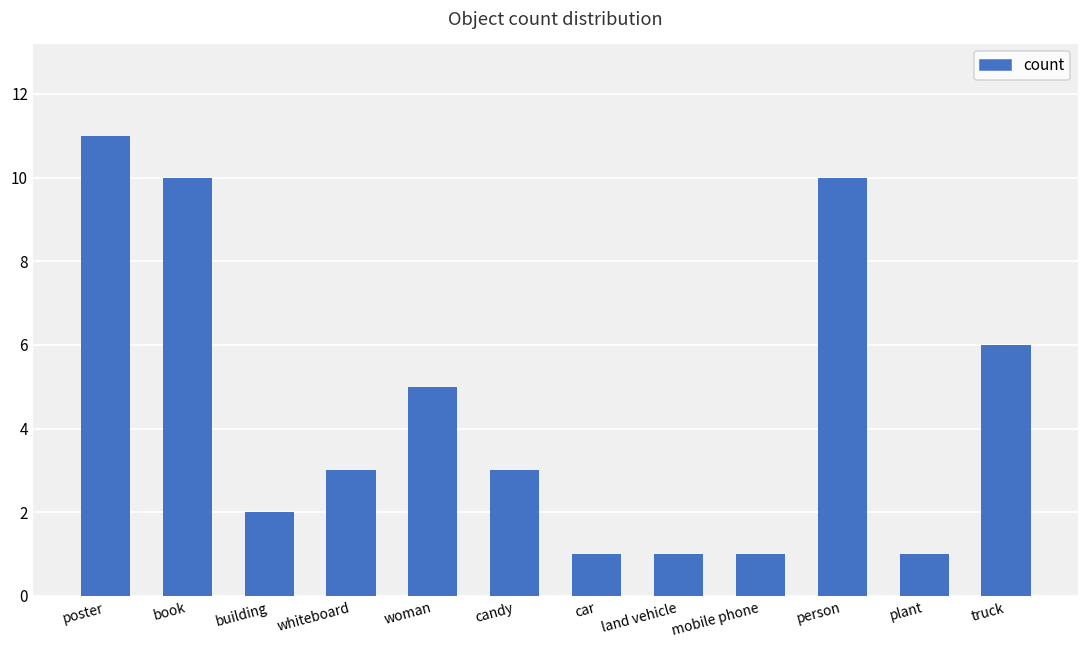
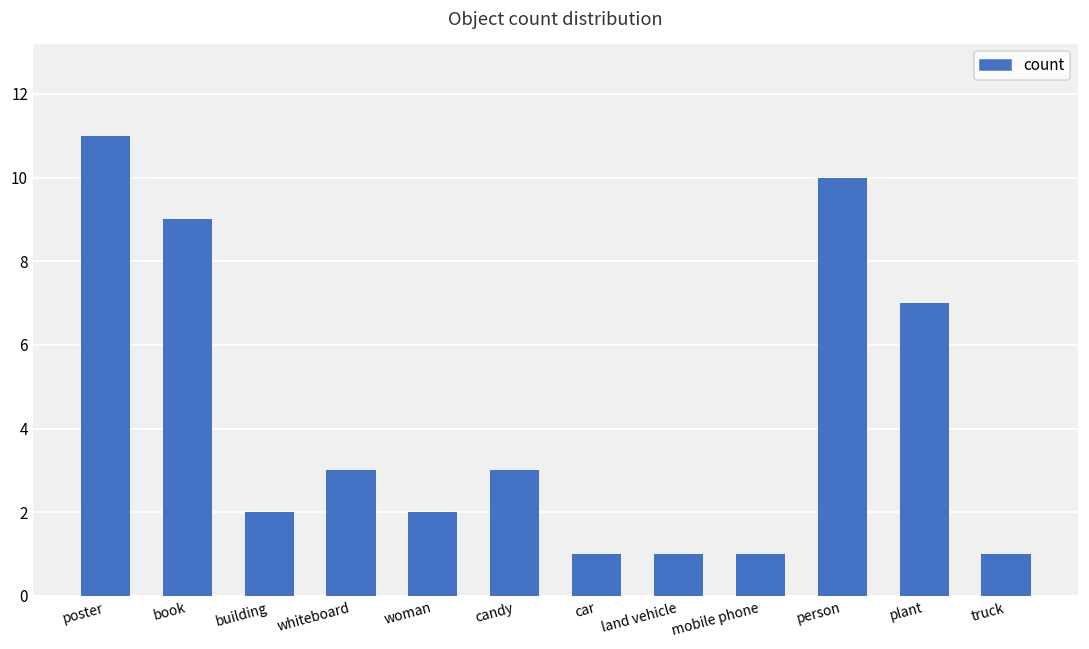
book: 10 -> 9
woman: 5 -> 2
plant: 1 -> 7
truck: 6 -> 1
